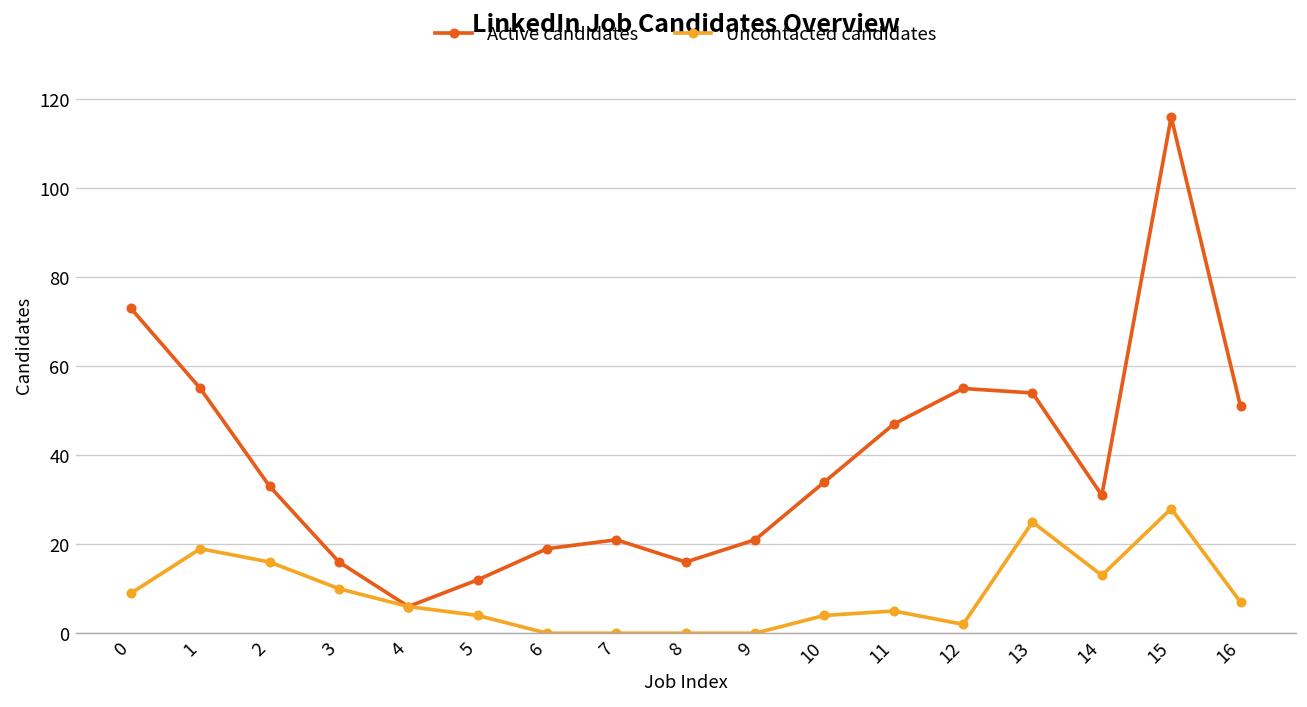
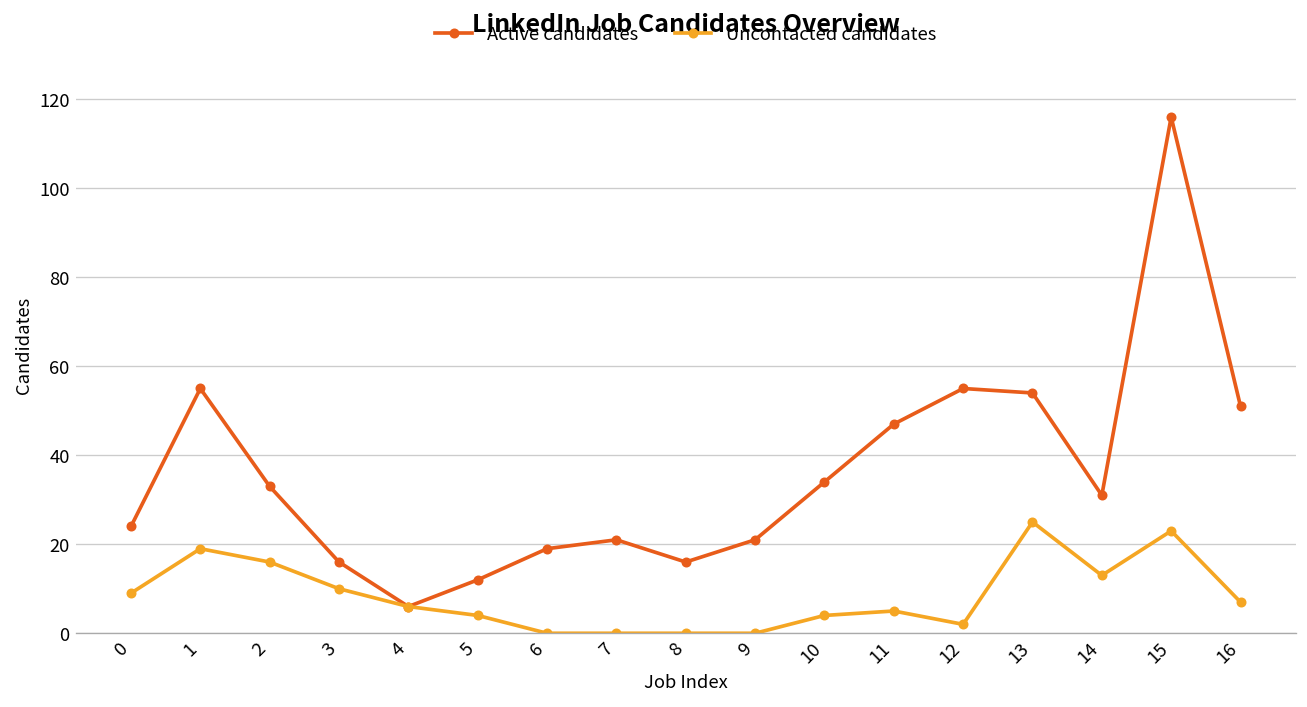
Active candidates, 0: 73 -> 24
Uncontacted candidates, 15: 28 -> 23
